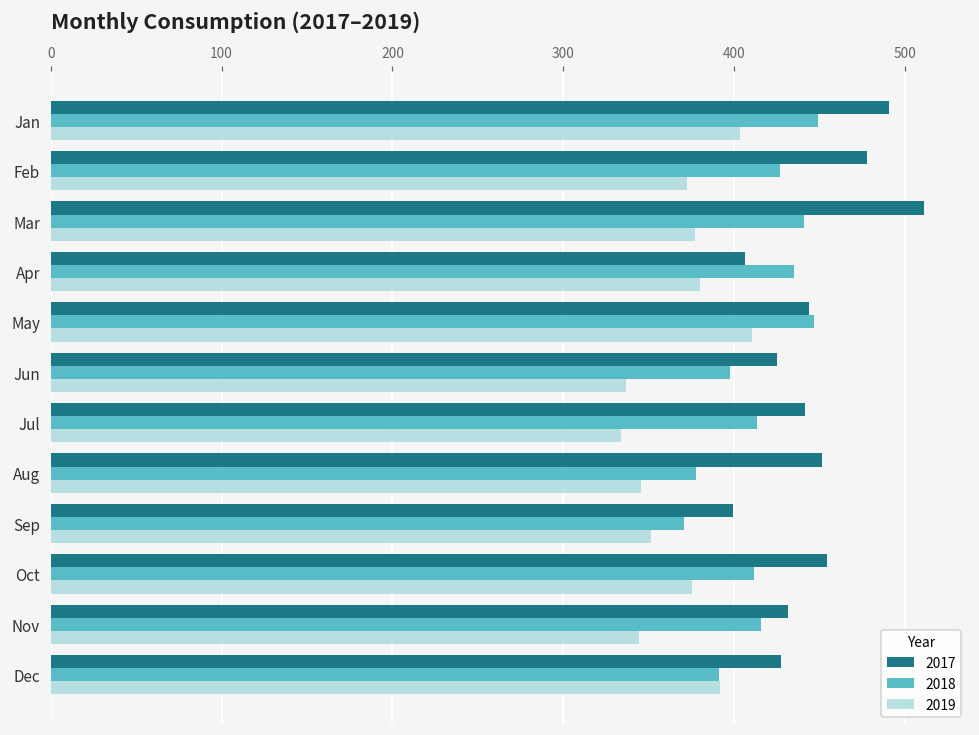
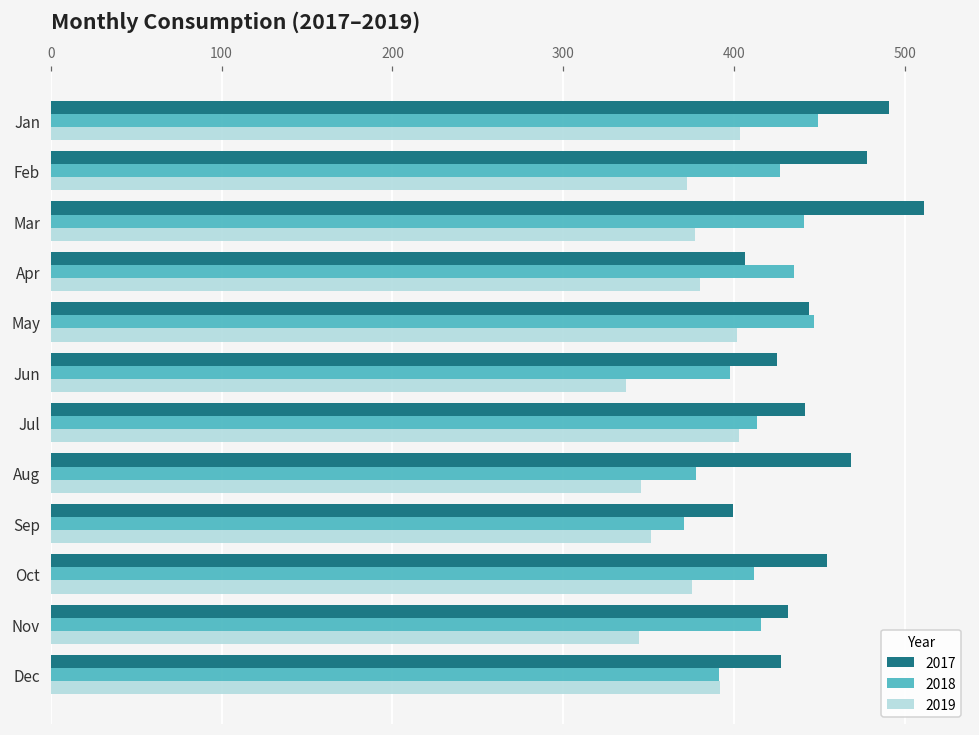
2019, May: 410 -> 402
2019, Jul: 334 -> 403
2017, Aug: 451 -> 468
